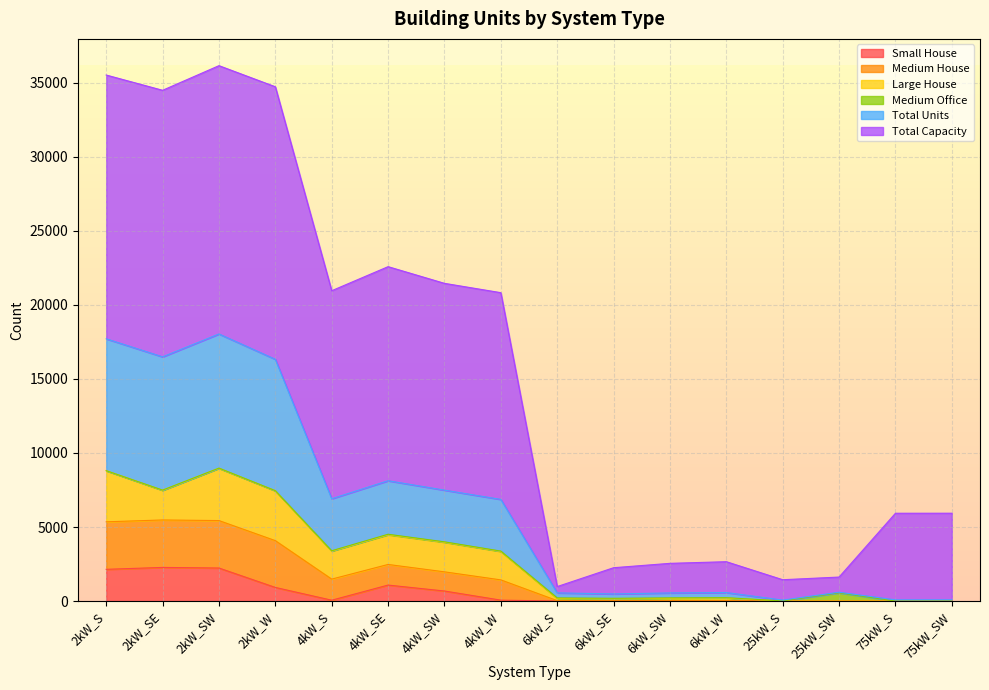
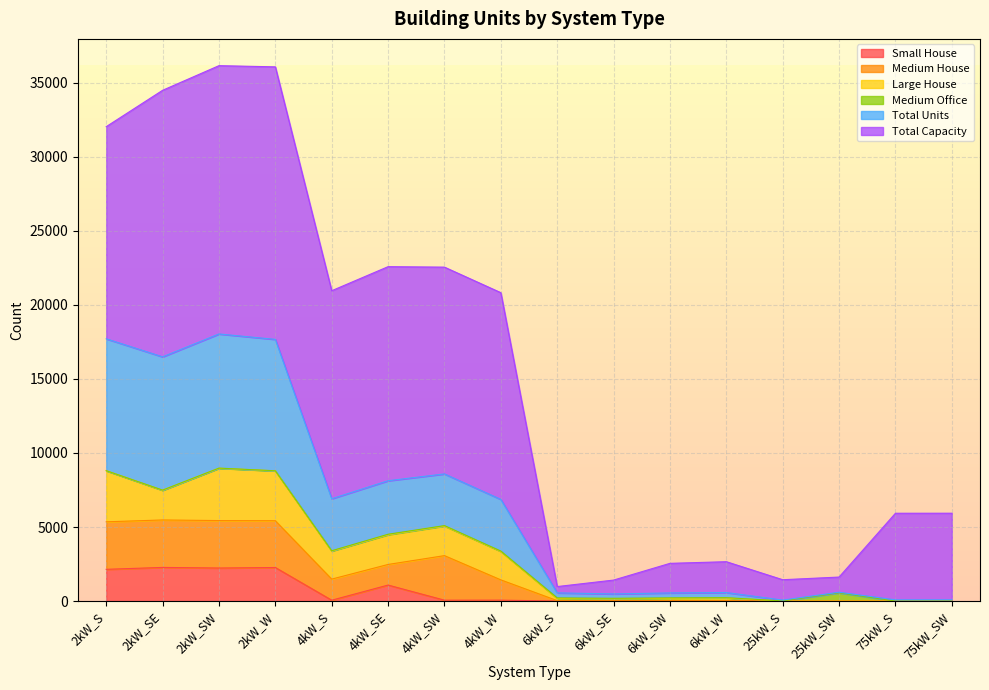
Total Capacity, 2kW_S: 17800 -> 14300
Small House, 2kW_W: 900 -> 2300
Small House, 4kW_SW: 700 -> 100
Medium House, 4kW_SW: 1300 -> 3000
Total Capacity, 6kW_SE: 1800 -> 900
